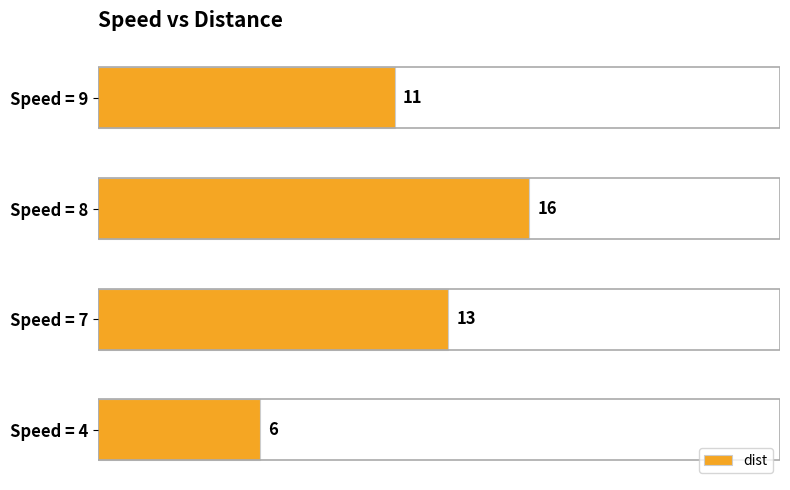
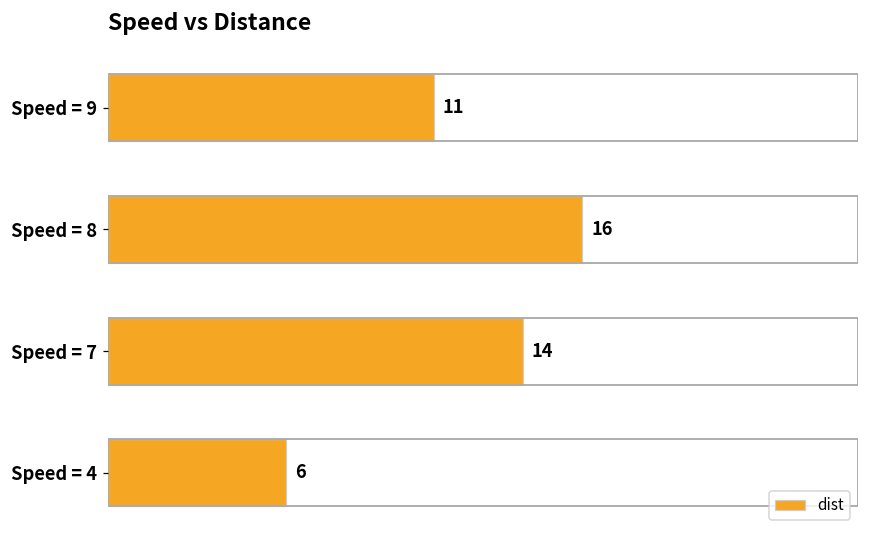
Speed = 7: 13 -> 14
